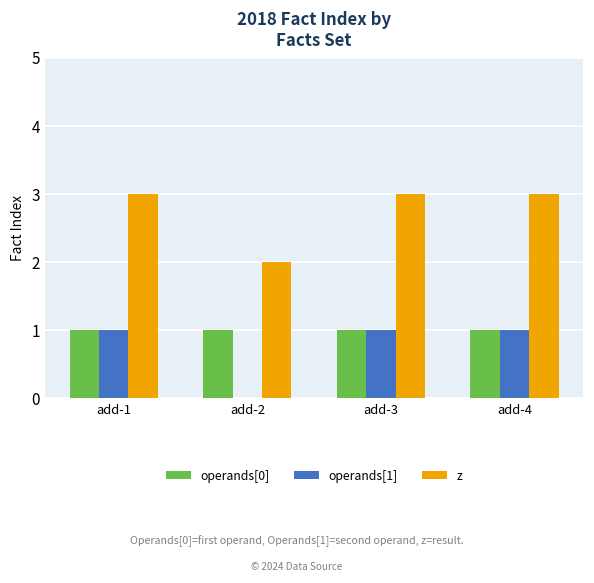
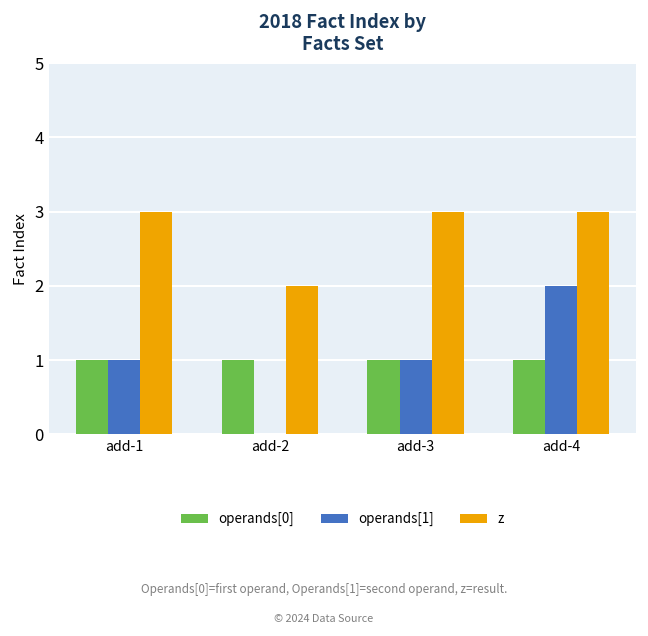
operands[1], add-4: 1 -> 2
